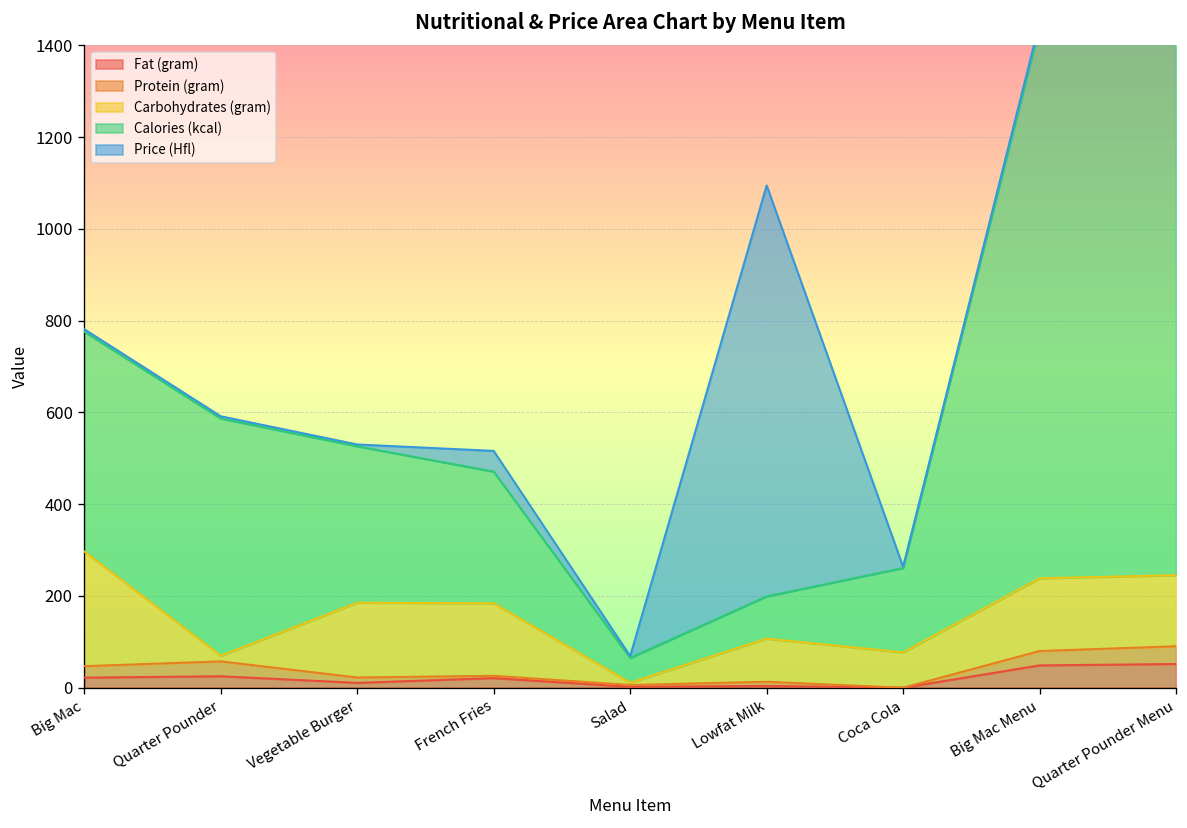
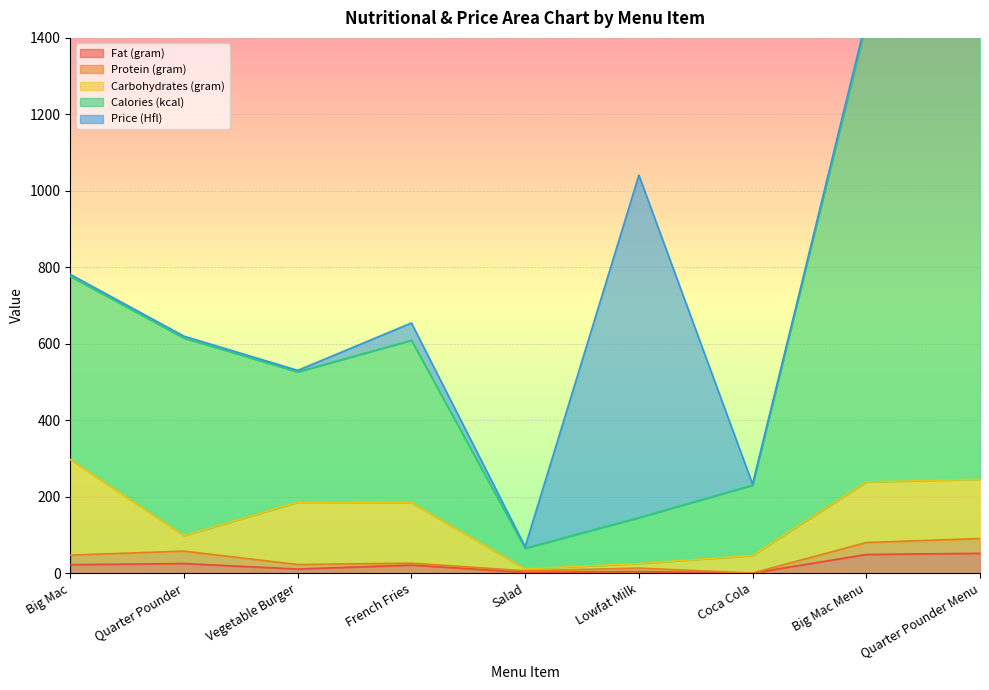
Carbohydrates (gram), Quarter Pounder: 10 -> 40
Calories (kcal), French Fries: 290 -> 430
Carbohydrates (gram), Lowfat Milk: 90 -> 10
Calories (kcal), Lowfat Milk: 90 -> 120
Carbohydrates (gram), Coca Cola: 80 -> 50
